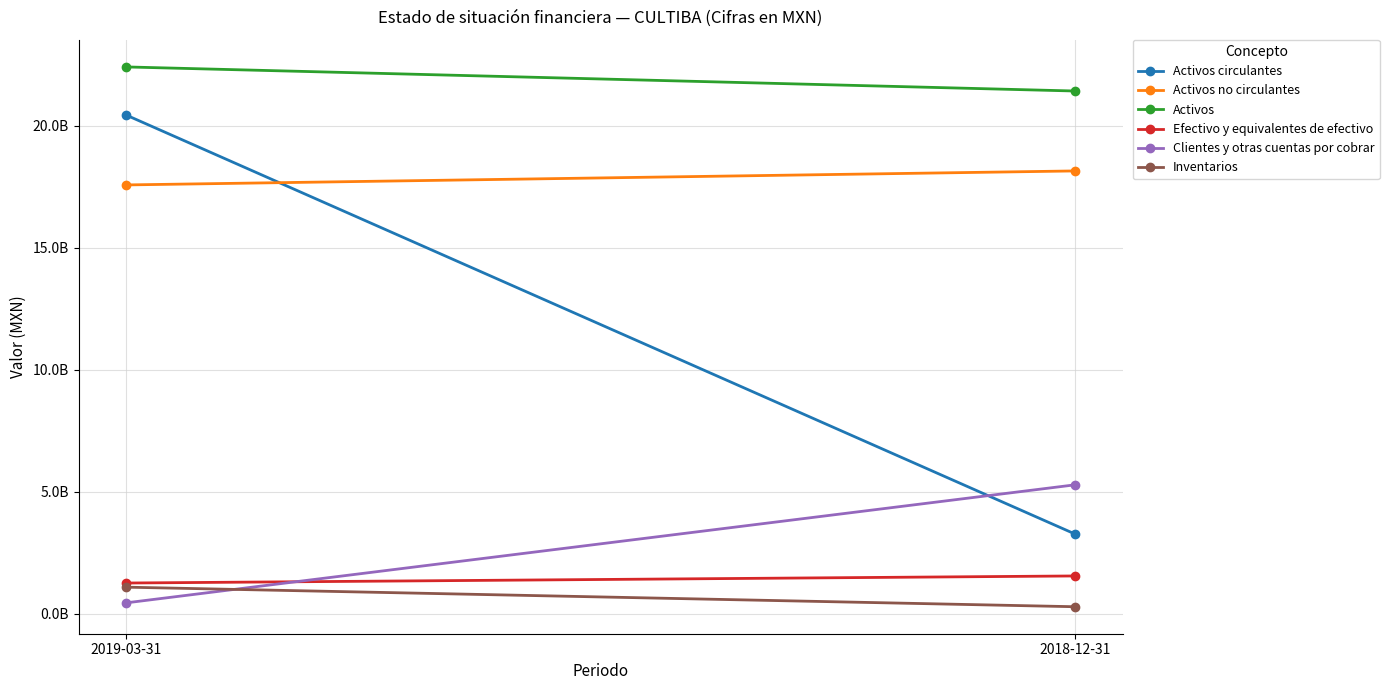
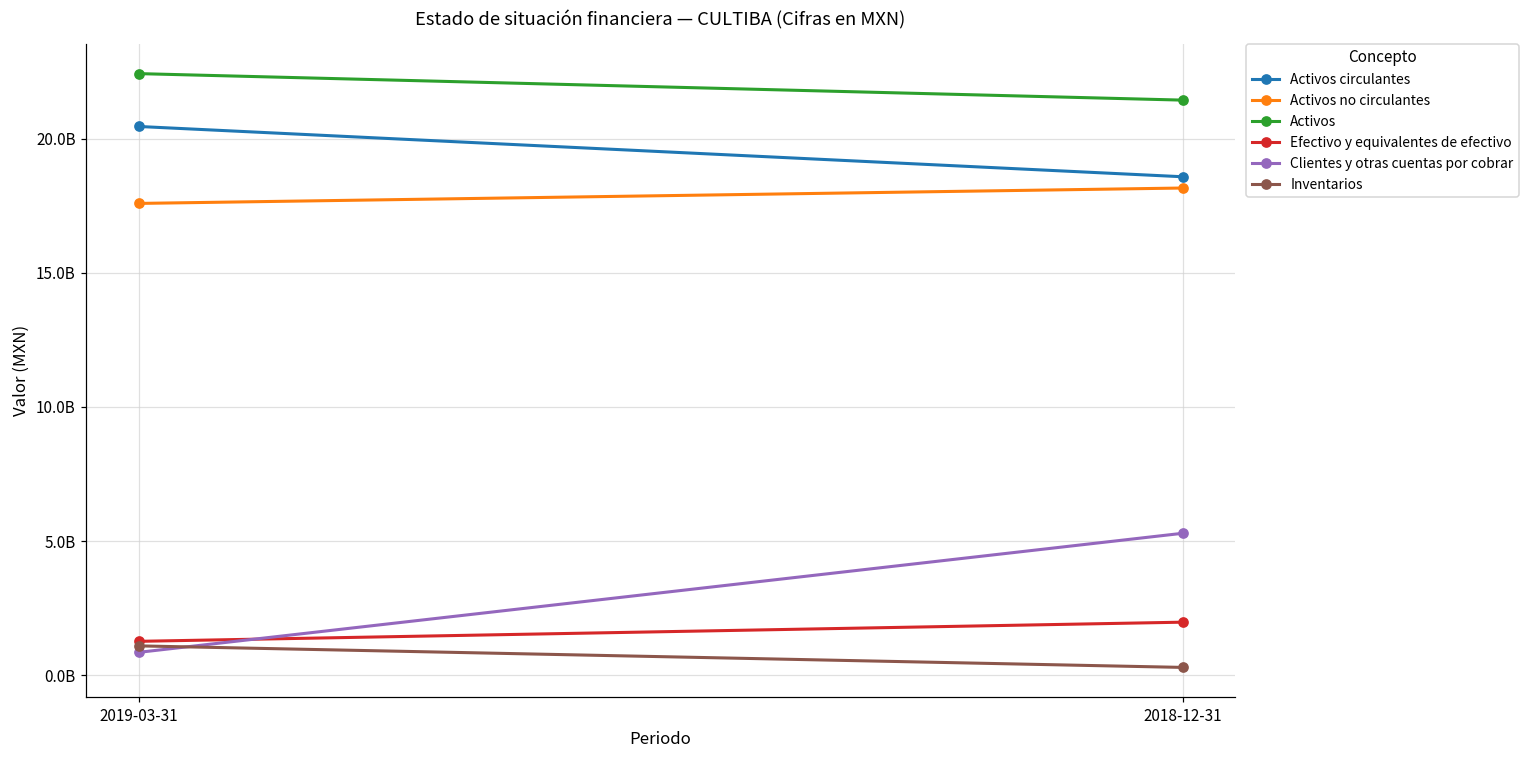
Clientes y otras cuentas por cobrar, 2019-03-31: 500000000 -> 900000000
Activos circulantes, 2018-12-31: 3300000000 -> 18600000000
Efectivo y equivalentes de efectivo, 2018-12-31: 1600000000 -> 2000000000
